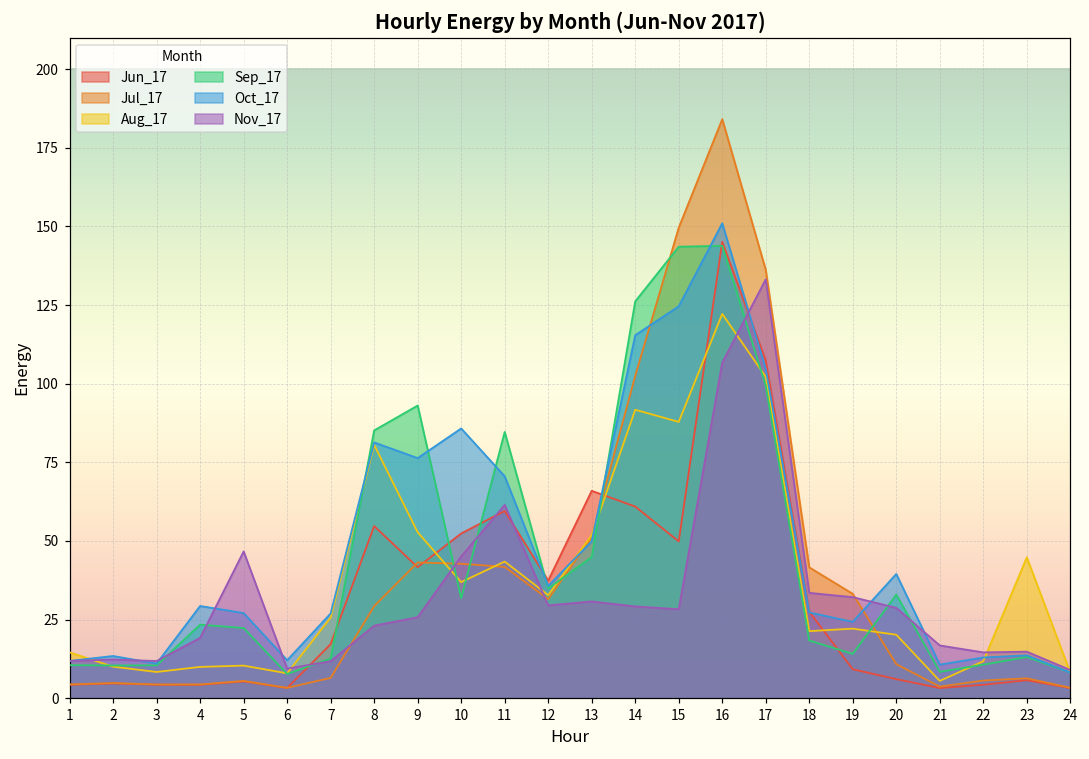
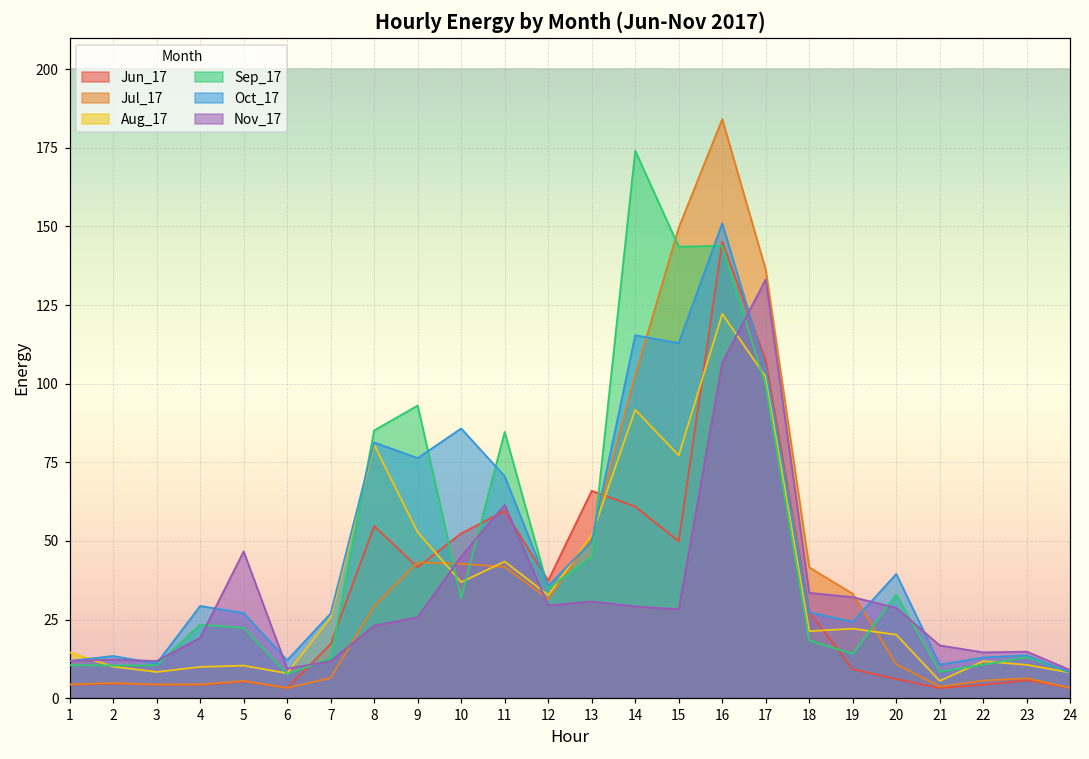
Sep_17, 14: 126 -> 174
Aug_17, 15: 88 -> 77
Oct_17, 15: 125 -> 113
Aug_17, 23: 45 -> 11
